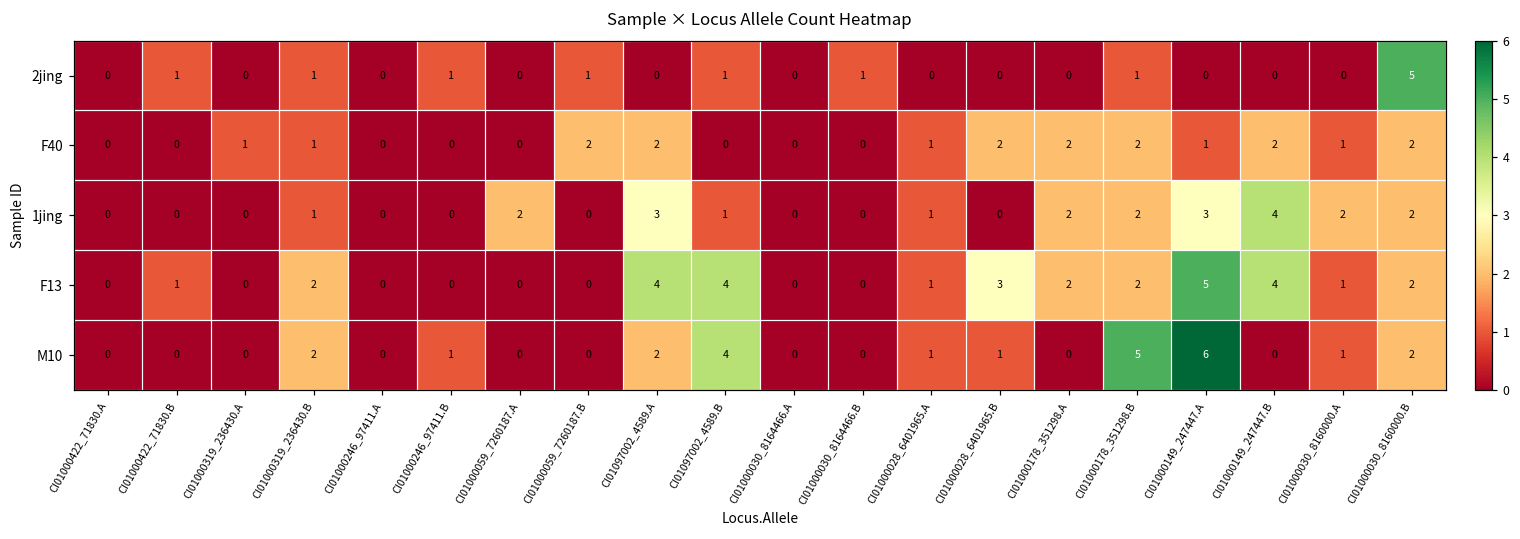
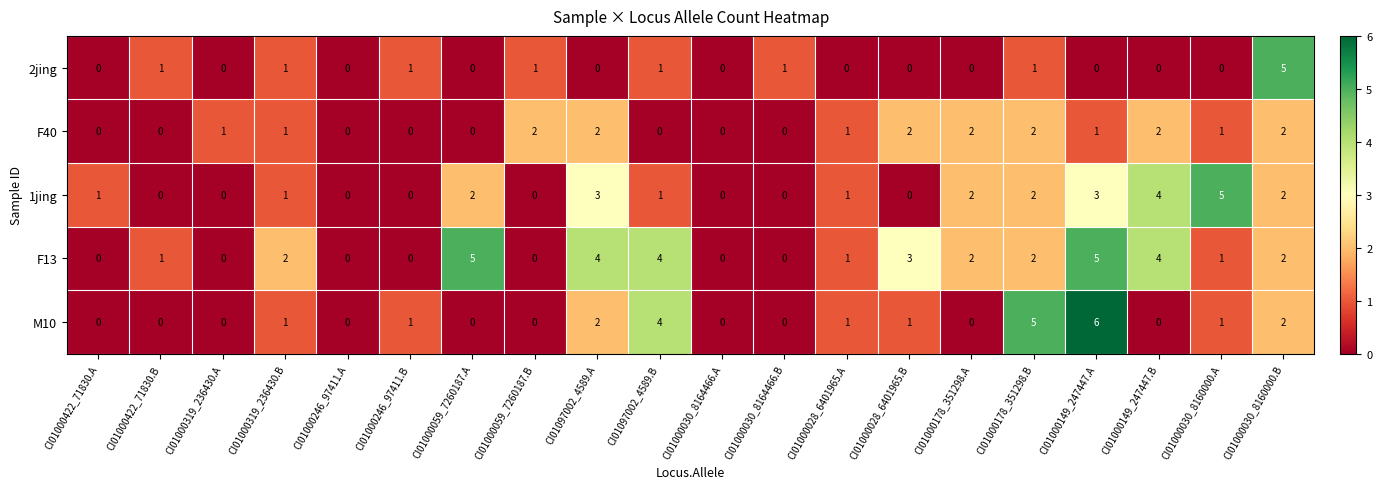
1jing, CI01000422_71830.A: 0 -> 1
1jing, CI01000030_8160000.A: 2 -> 5
F13, CI01000059_7260187.A: 0 -> 5
M10, CI01000319_236430.B: 2 -> 1
